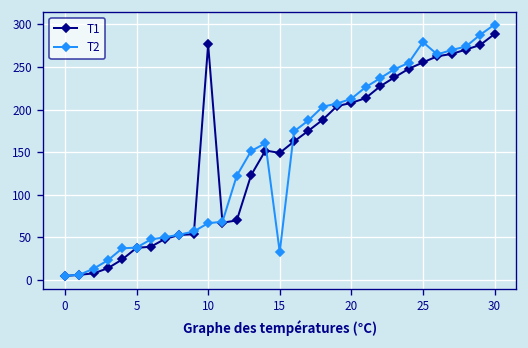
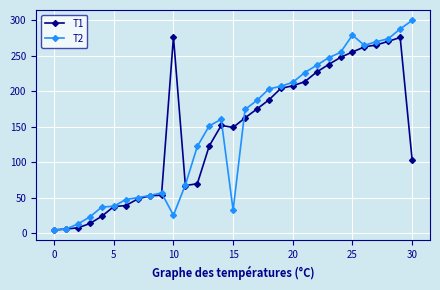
T2, 10: 70 -> 30
T1, 30: 290 -> 100
